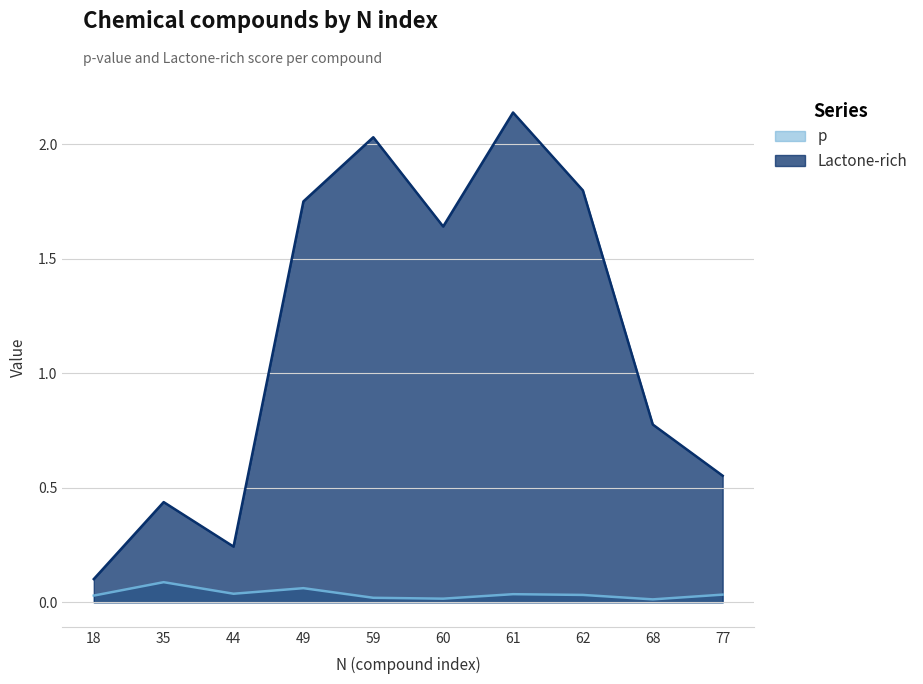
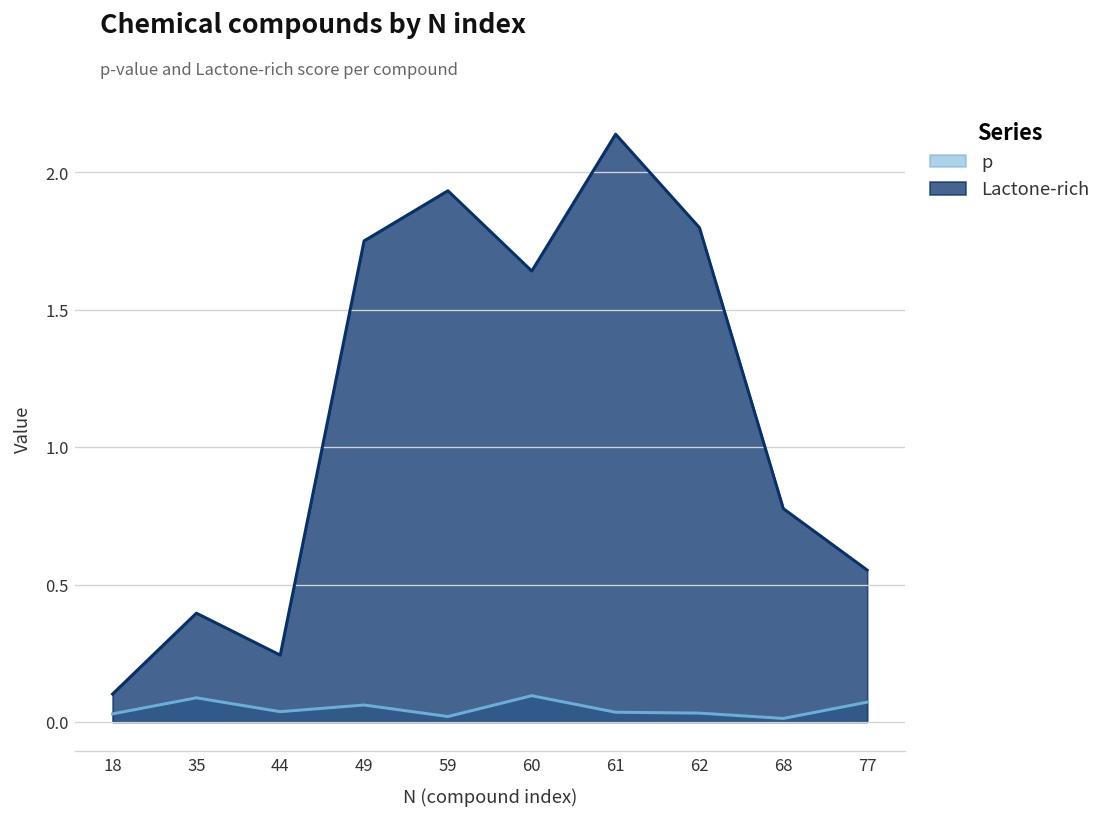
Lactone-rich, 35: 0.44 -> 0.40
Lactone-rich, 59: 2.03 -> 1.93
p, 60: 0.02 -> 0.10
p, 77: 0.03 -> 0.07
